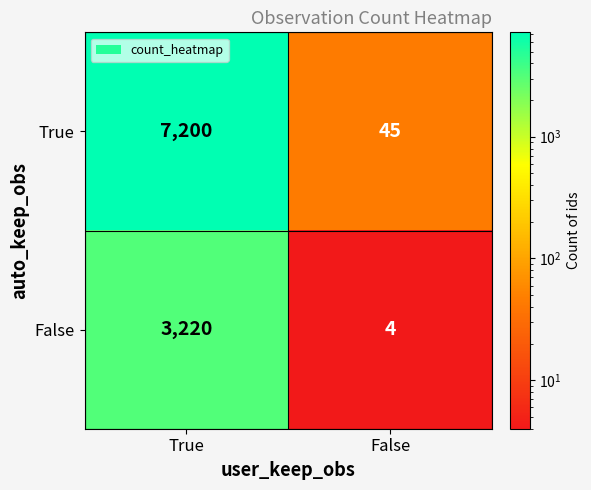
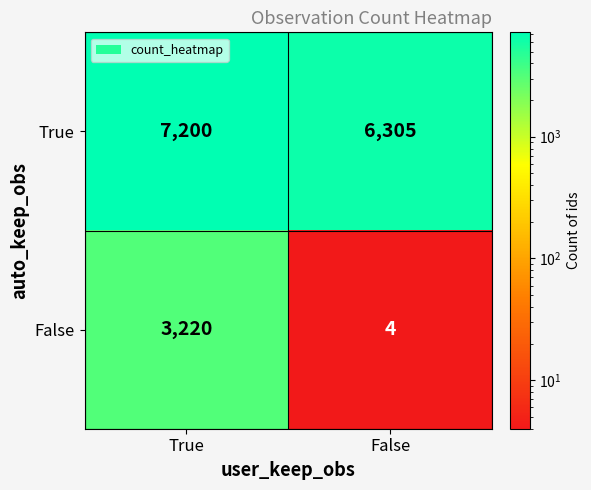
True, False: 45 -> 6,305
